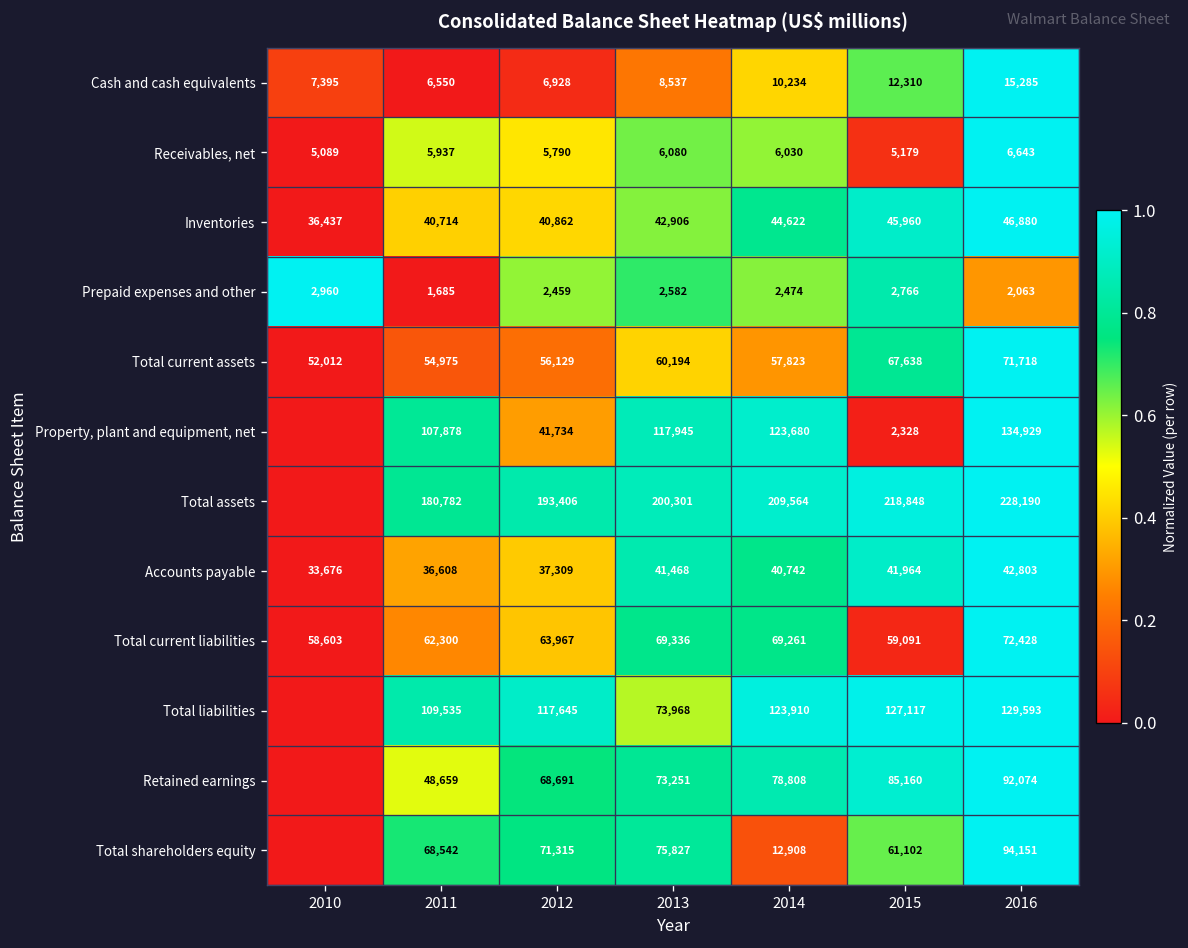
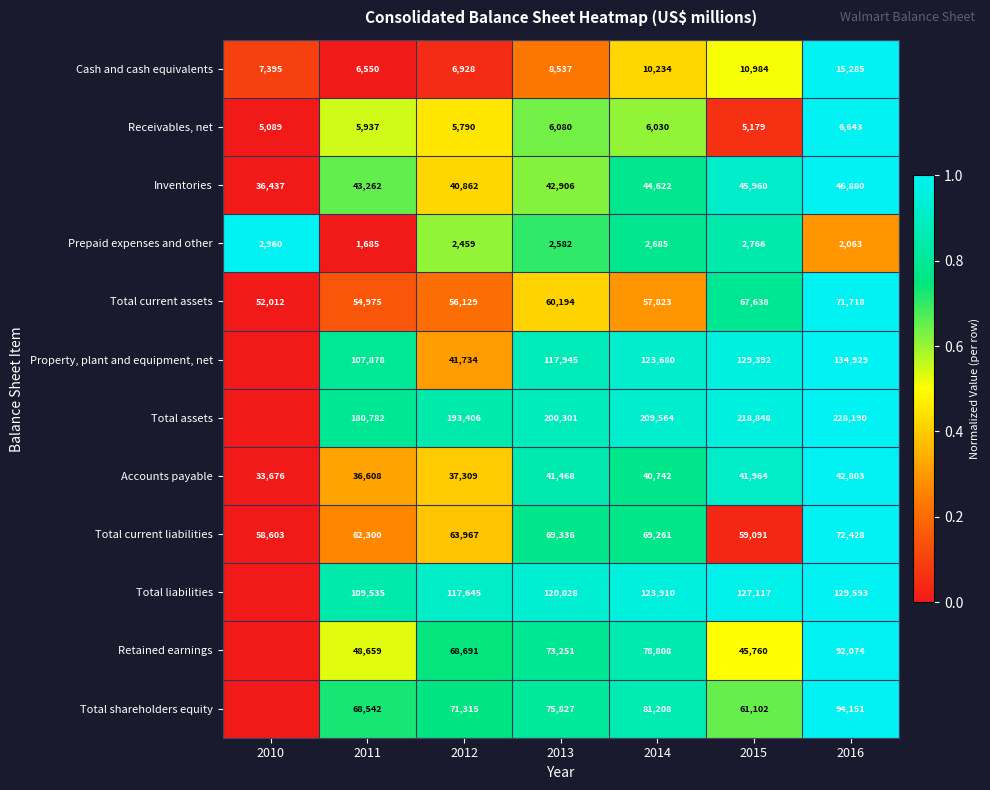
Cash and cash equivalents, 2015: 12,310 -> 10,984
Inventories, 2011: 40,714 -> 43,262
Prepaid expenses and other, 2014: 2,474 -> 2,685
Property, plant and equipment, net, 2015: 2,328 -> 129,392
Total liabilities, 2013: 73,968 -> 120,028
Retained earnings, 2015: 85,160 -> 45,760
Total shareholders equity, 2014: 12,908 -> 81,208
